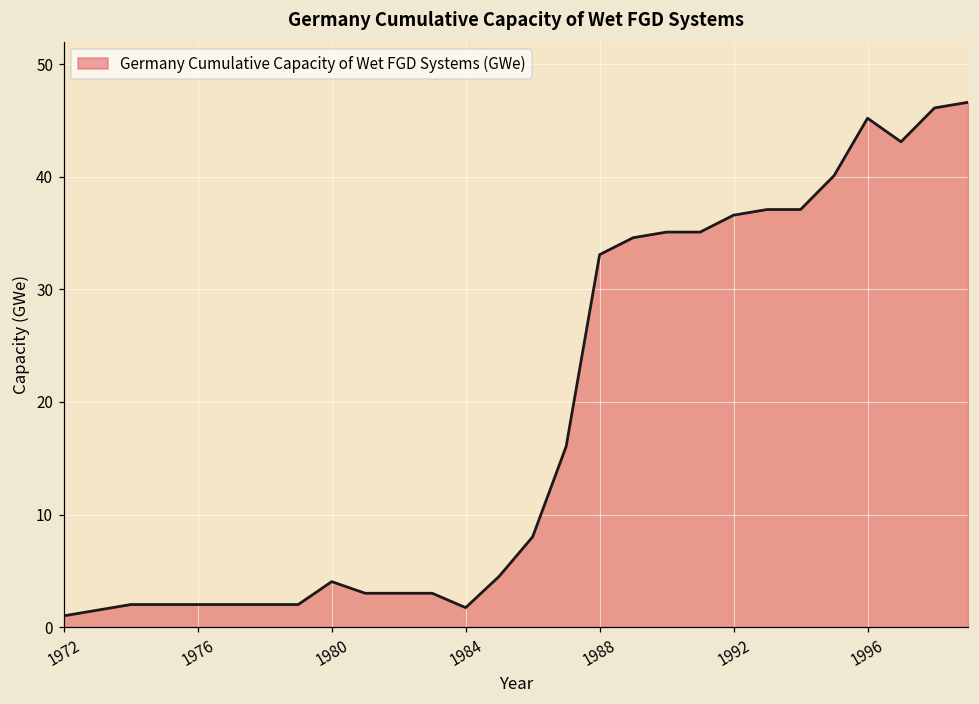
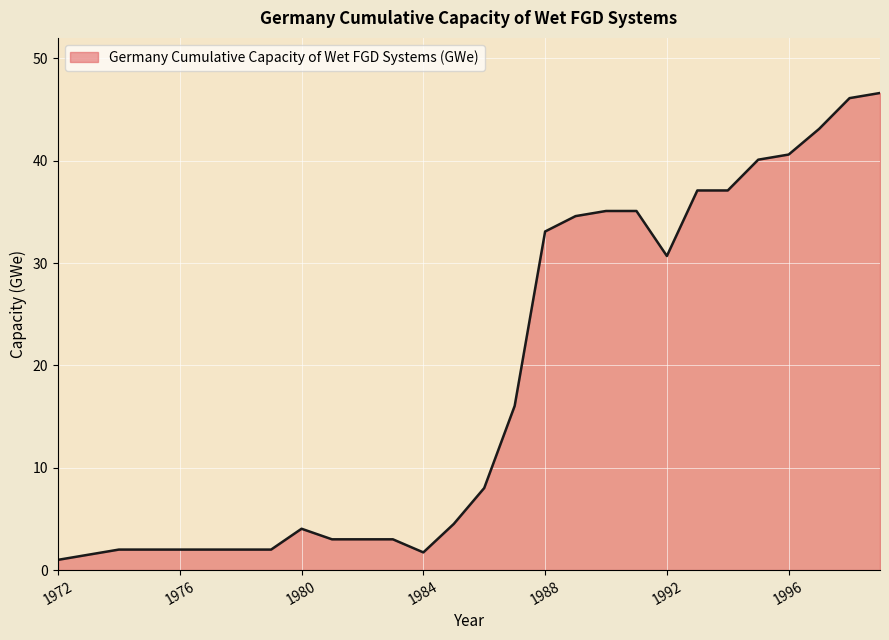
1992: 36.6 -> 30.7
1996: 45.2 -> 40.6
